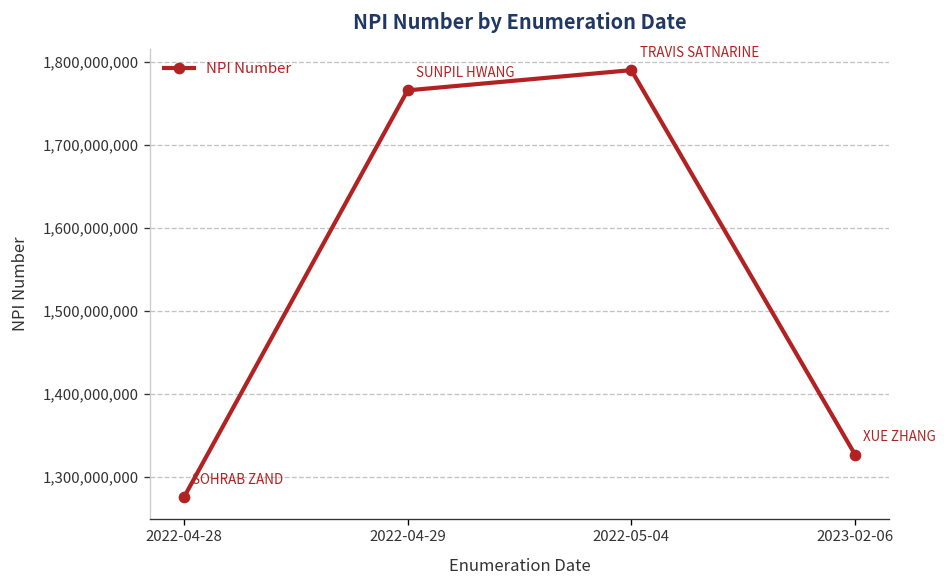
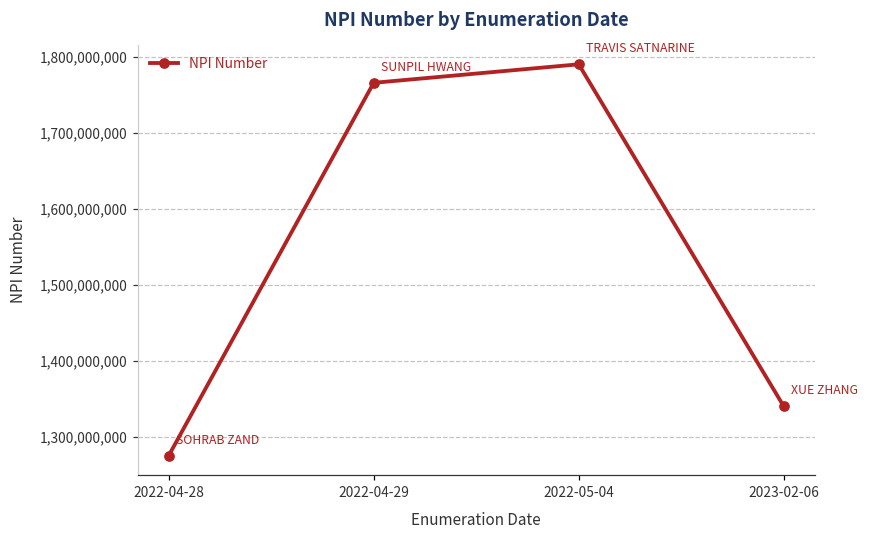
2023-02-06: 1,330,000,000 -> 1,340,000,000
